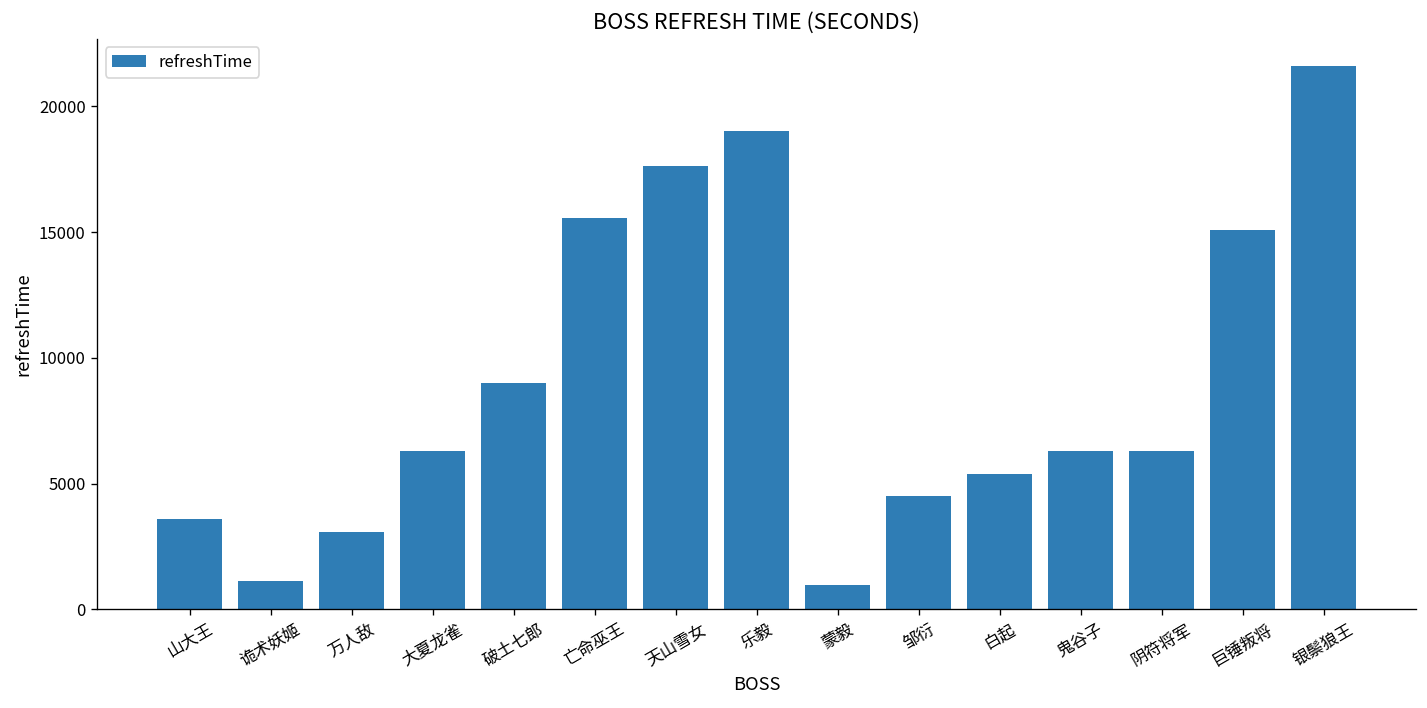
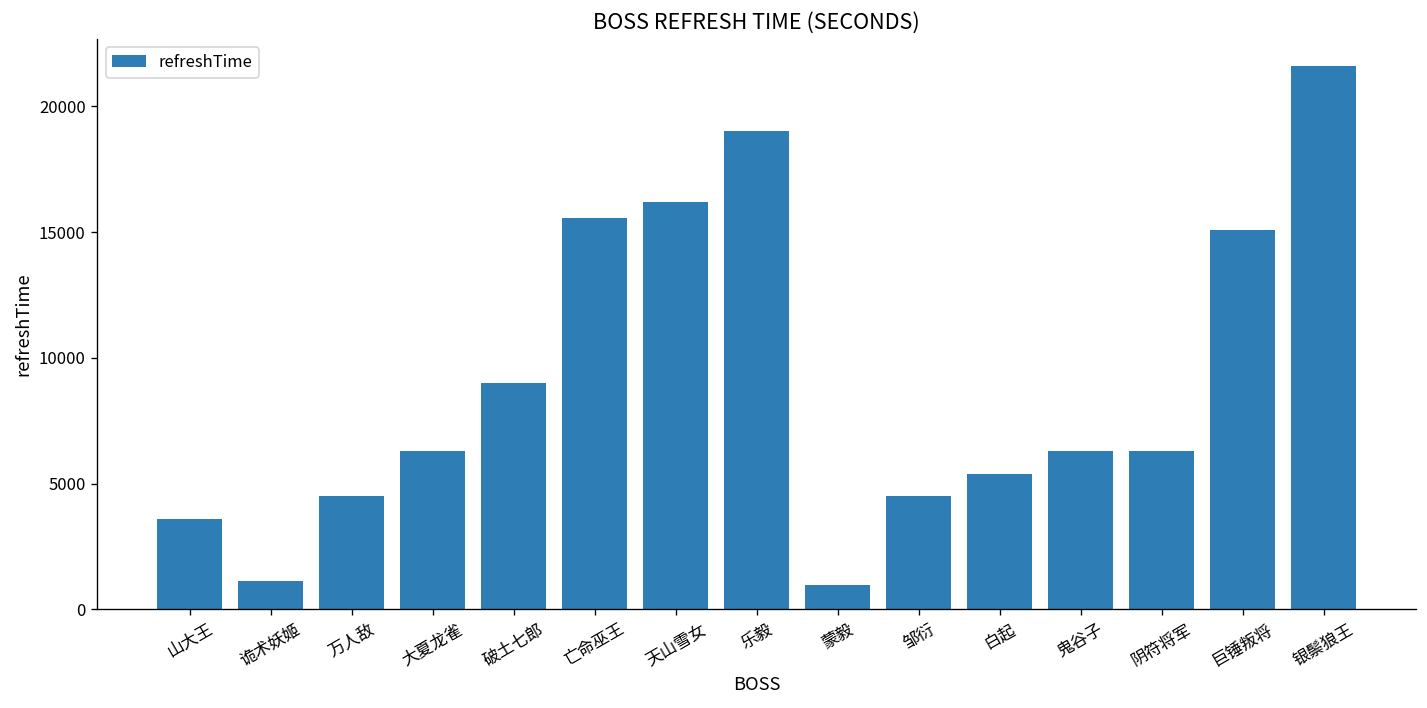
万人敌: 3100 -> 4500
天山雪女: 17600 -> 16200
